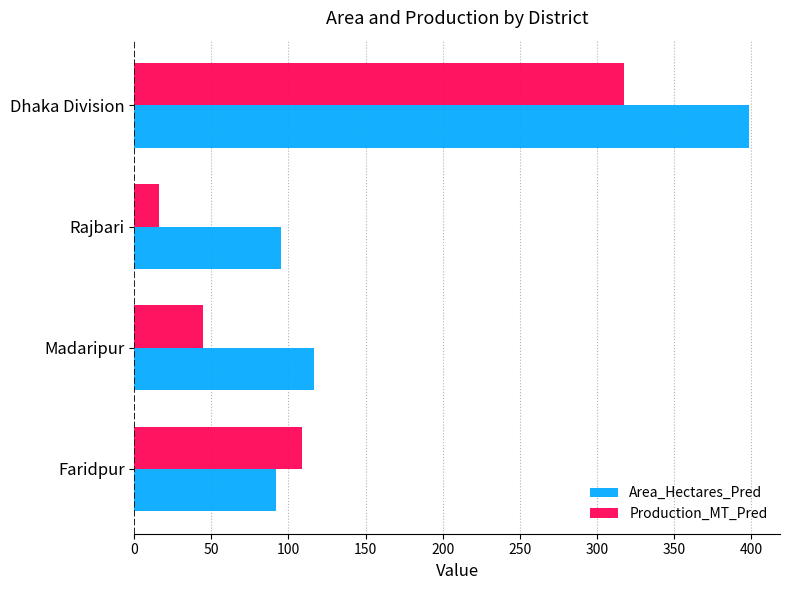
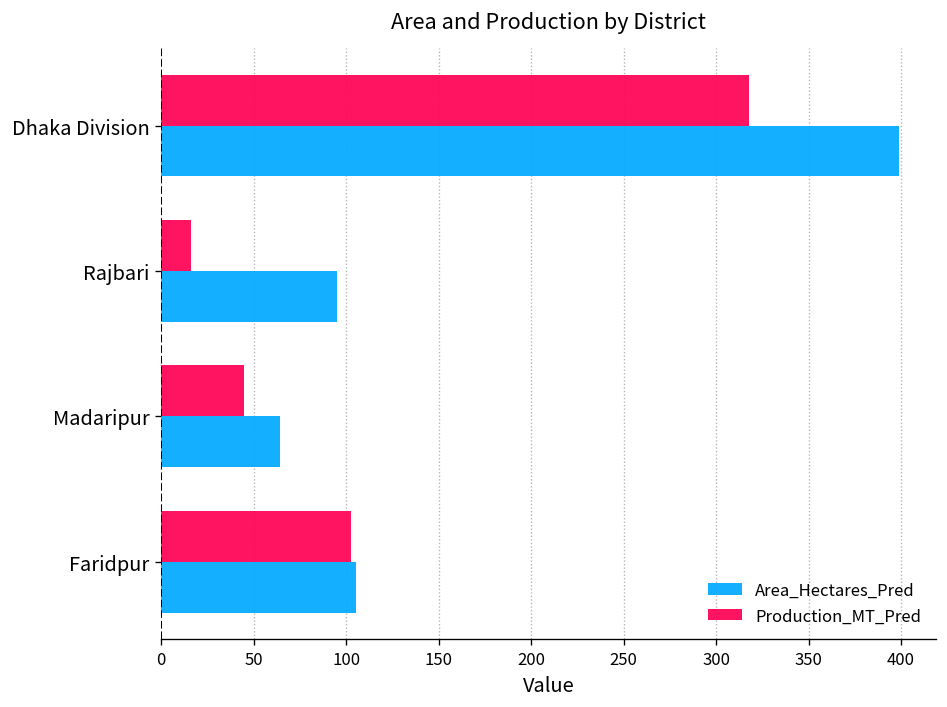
Area_Hectares_Pred, Madaripur: 117 -> 64
Production_MT_Pred, Faridpur: 109 -> 103
Area_Hectares_Pred, Faridpur: 92 -> 105
